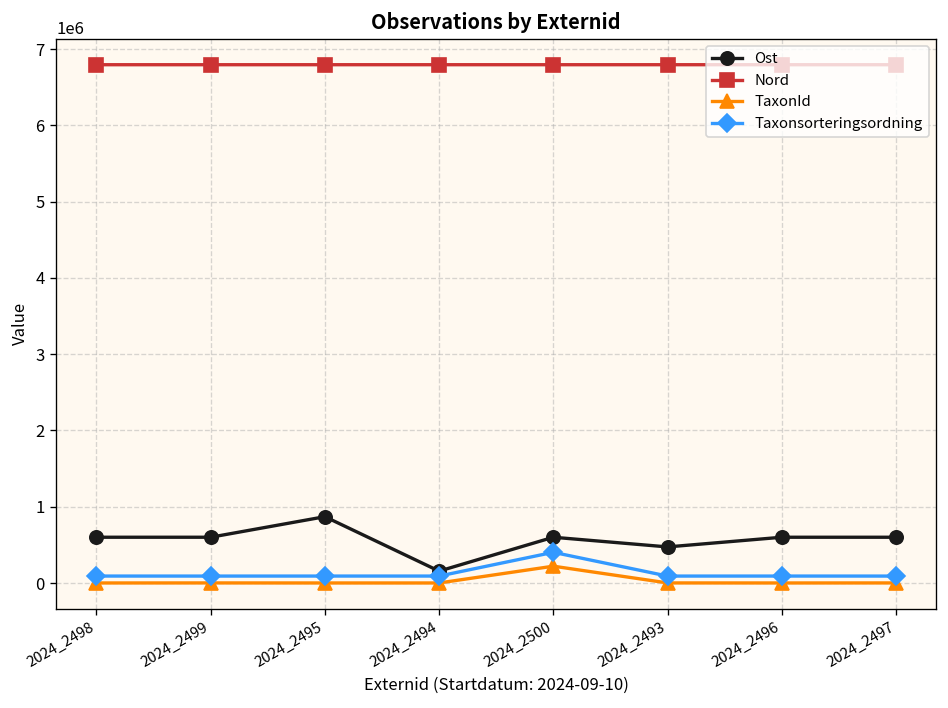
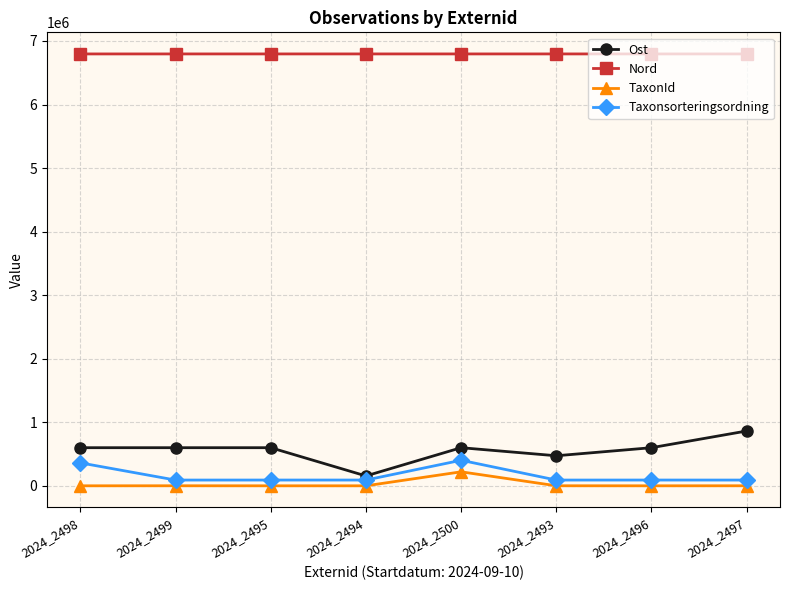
Taxonsorteringsordning, 2024_2498: 100000 -> 400000
Ost, 2024_2495: 900000 -> 600000
Ost, 2024_2497: 600000 -> 900000
